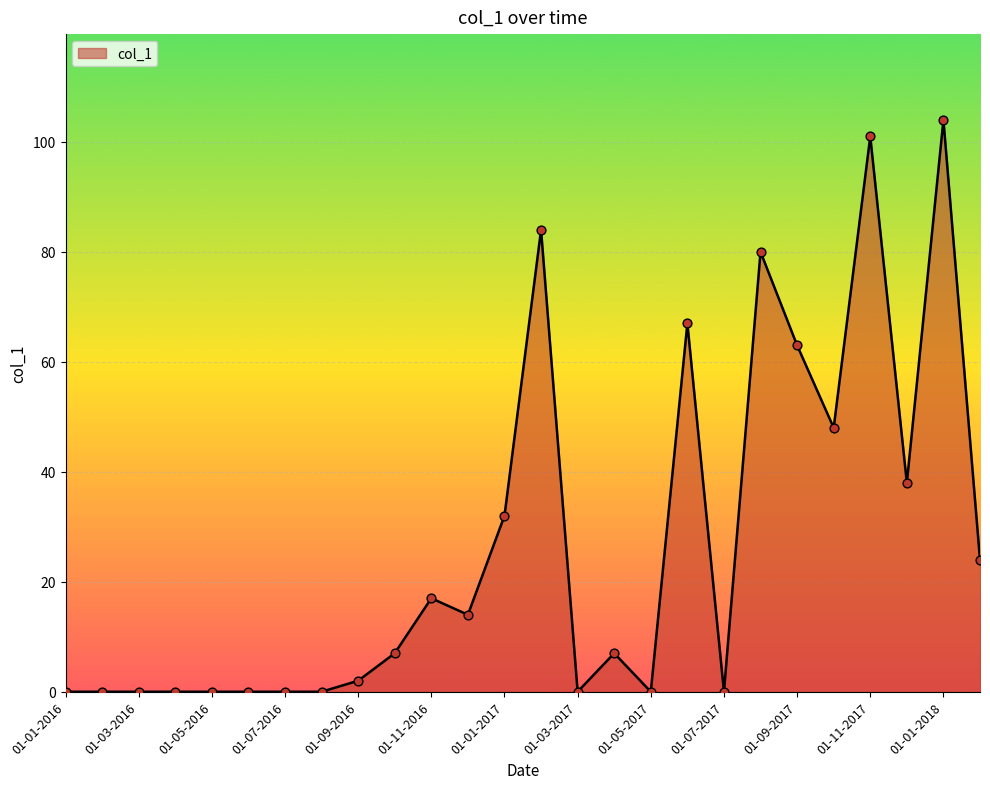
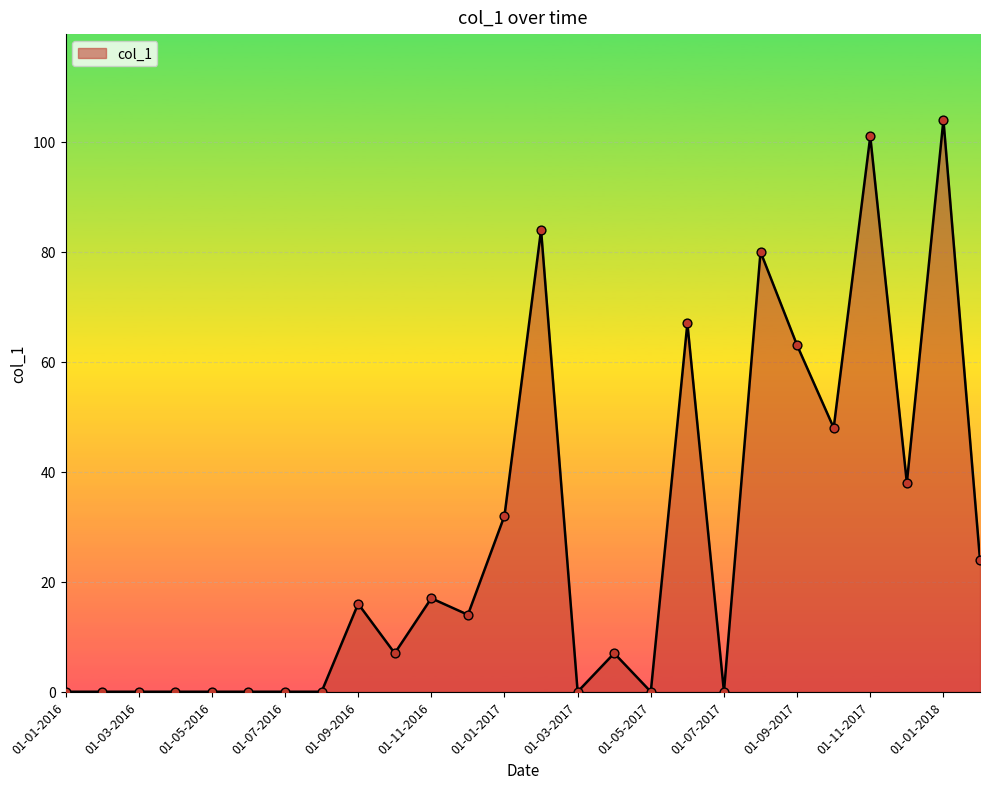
01-09-2016: 2 -> 16
